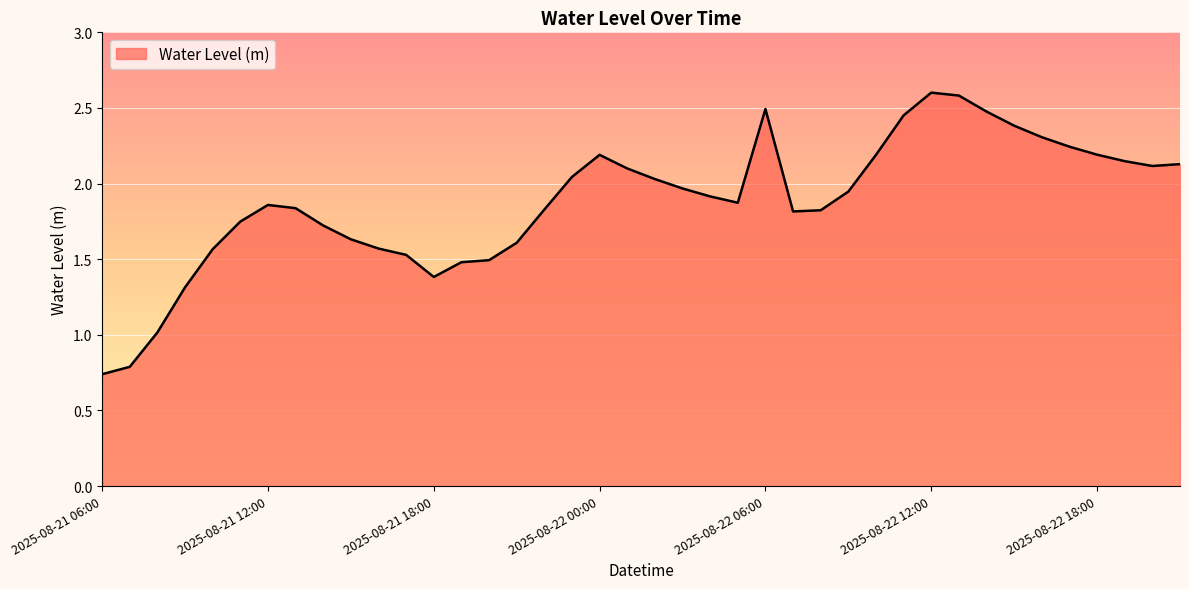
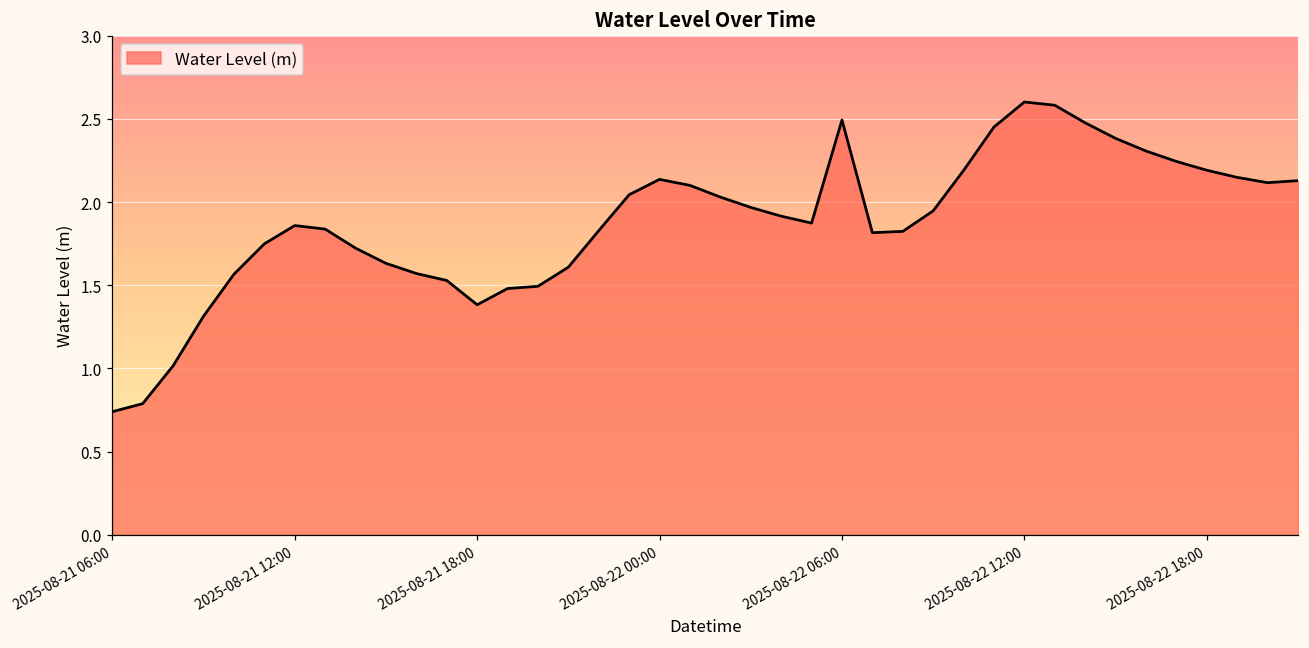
2025-08-22 00:00: 2.19 -> 2.14
